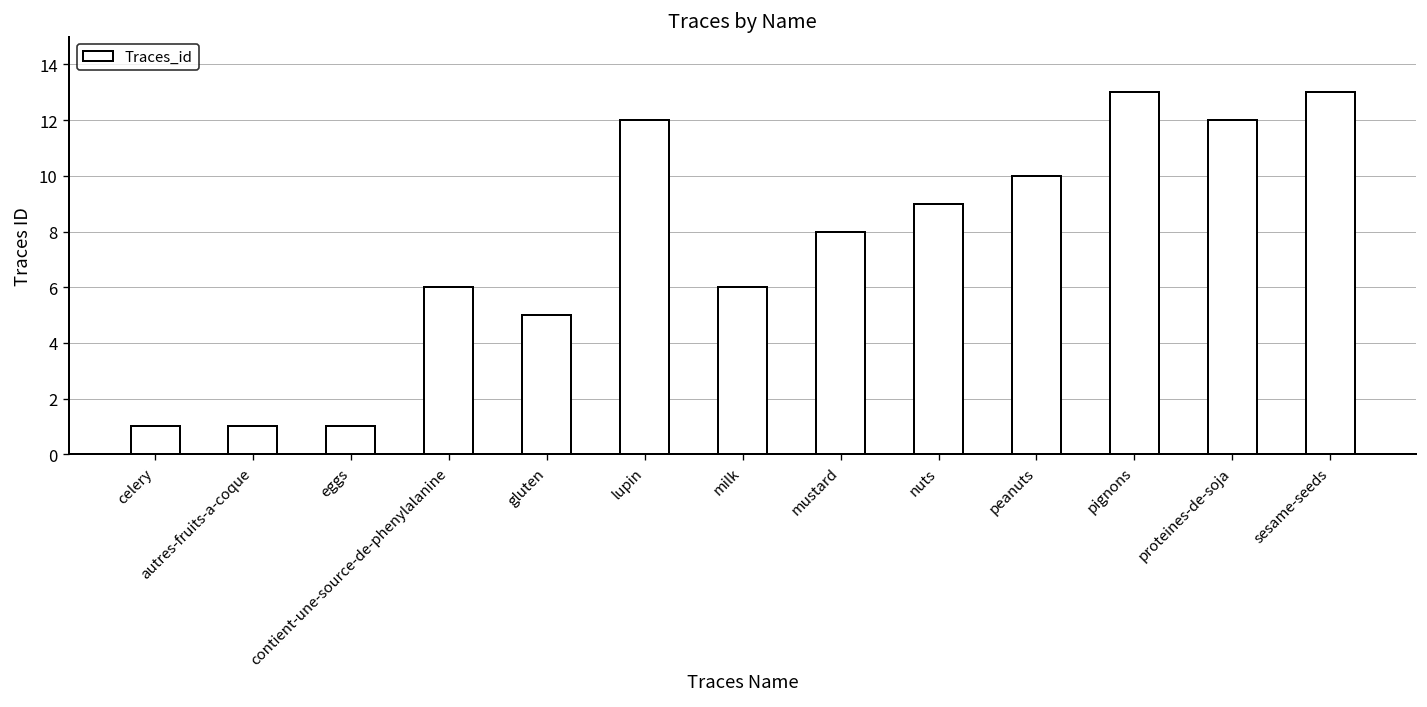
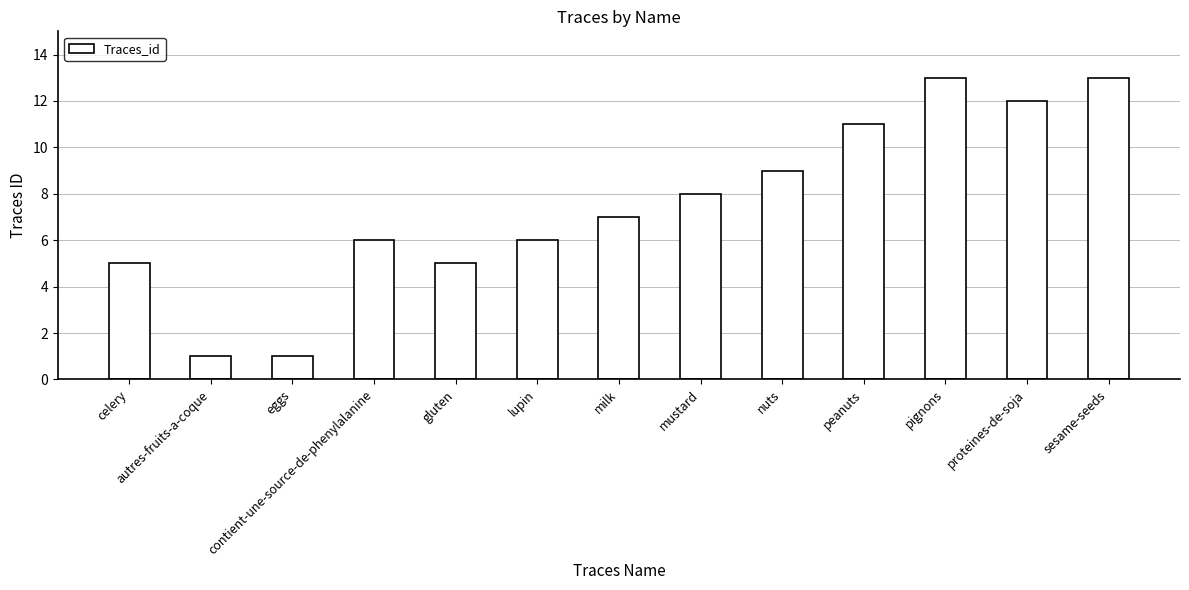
celery: 1 -> 5
lupin: 12 -> 6
milk: 6 -> 7
peanuts: 10 -> 11
